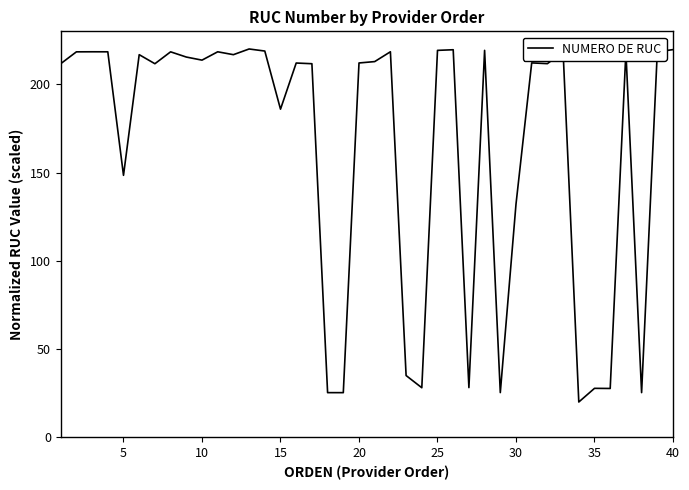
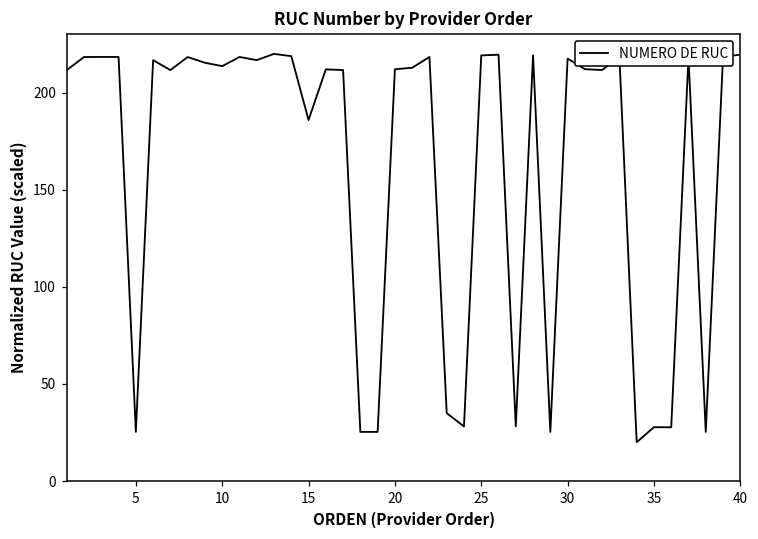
5: 148 -> 25
30: 132 -> 218
